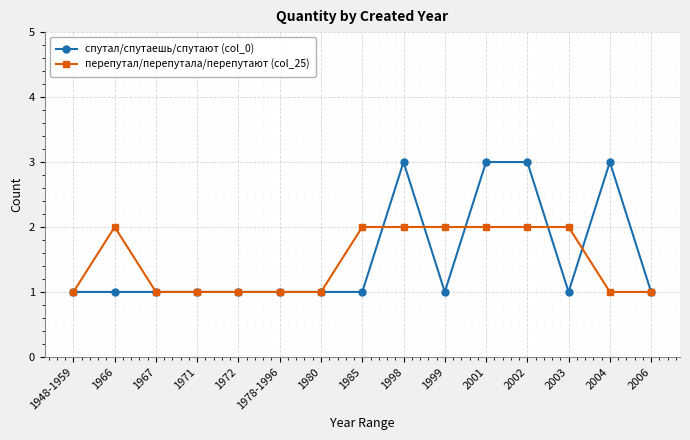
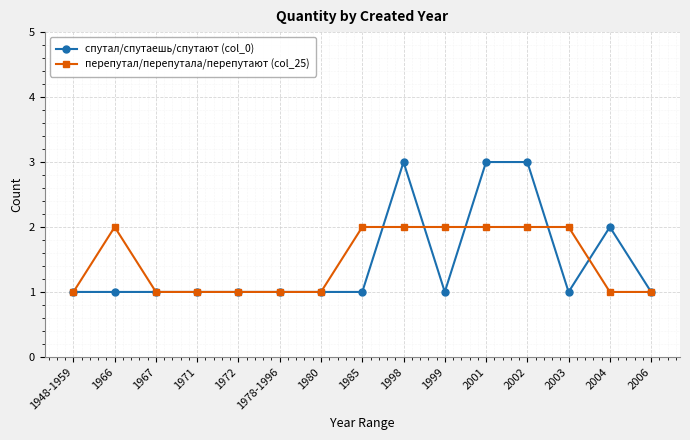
спутал/спутаешь/спутают (col_0), 2004: 3 -> 2
